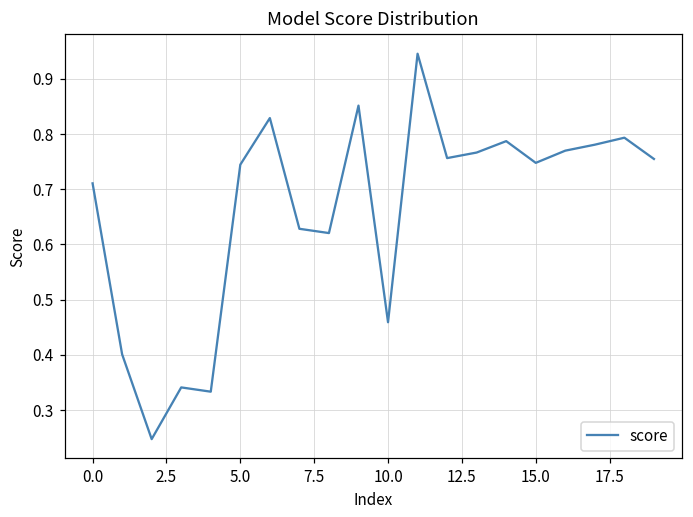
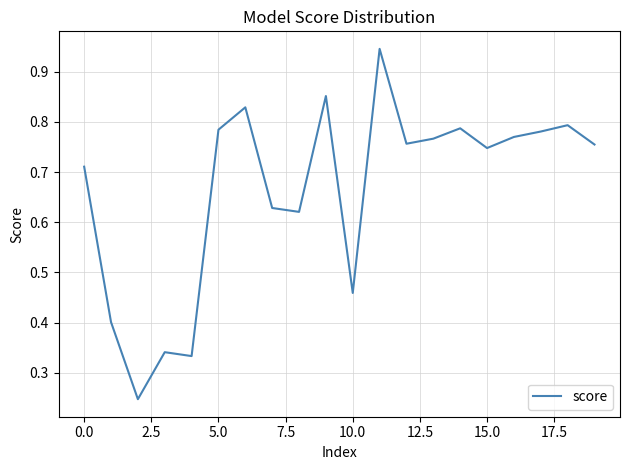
5.0: 0.74 -> 0.78
